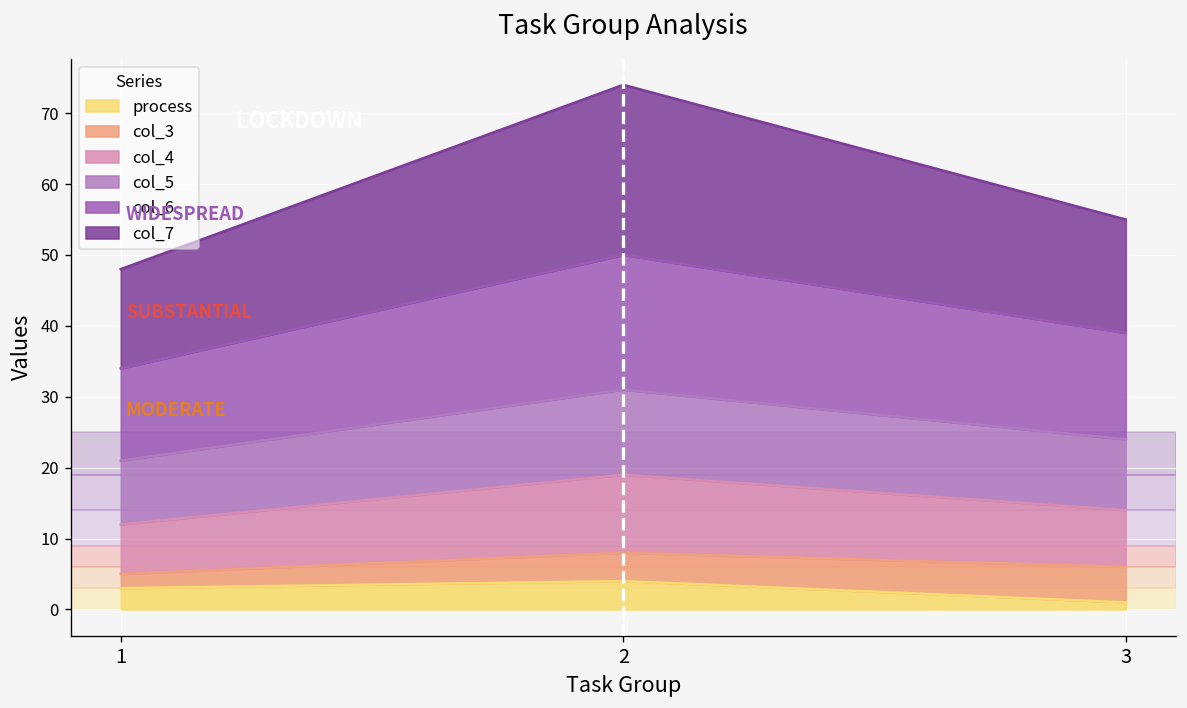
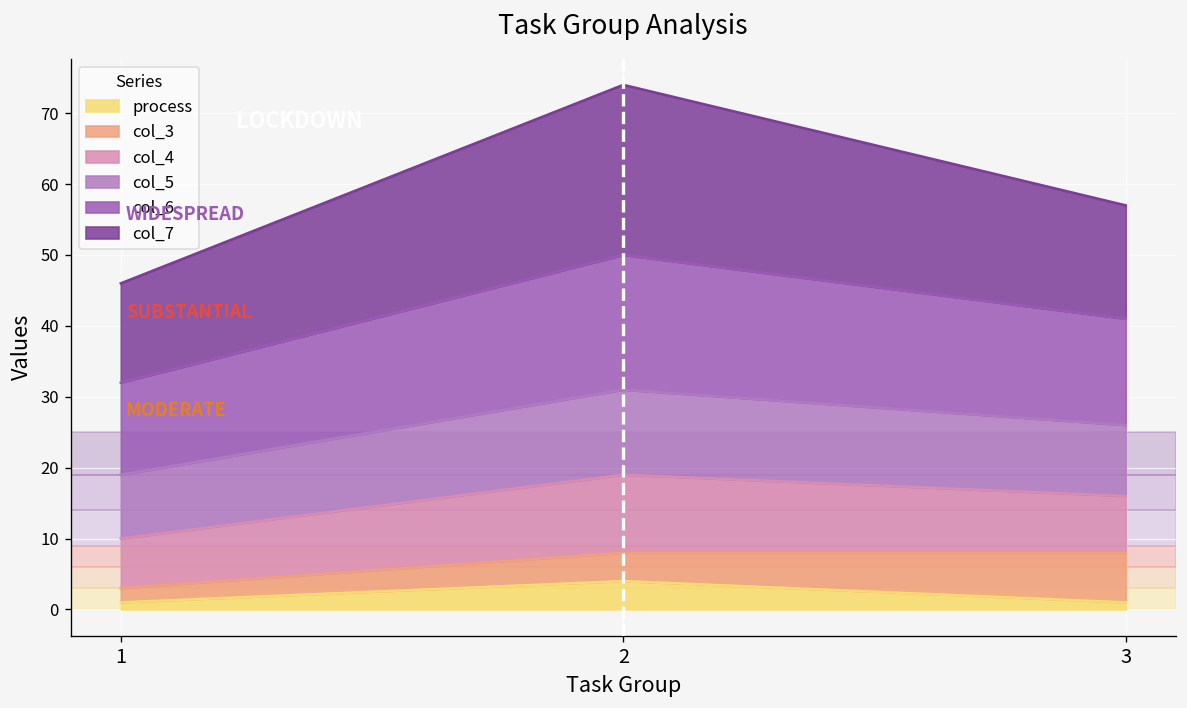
process, 1: 3 -> 1
col_3, 3: 5 -> 7
